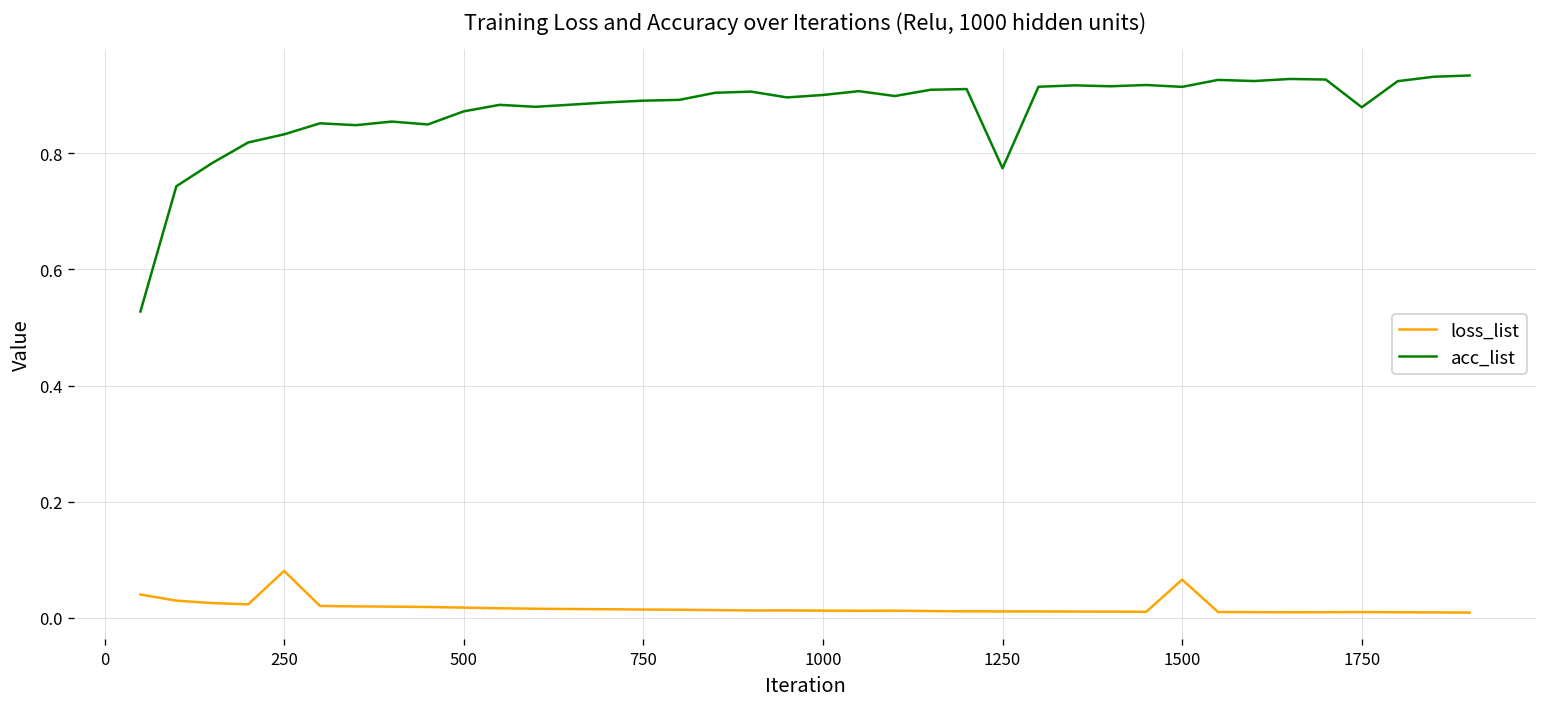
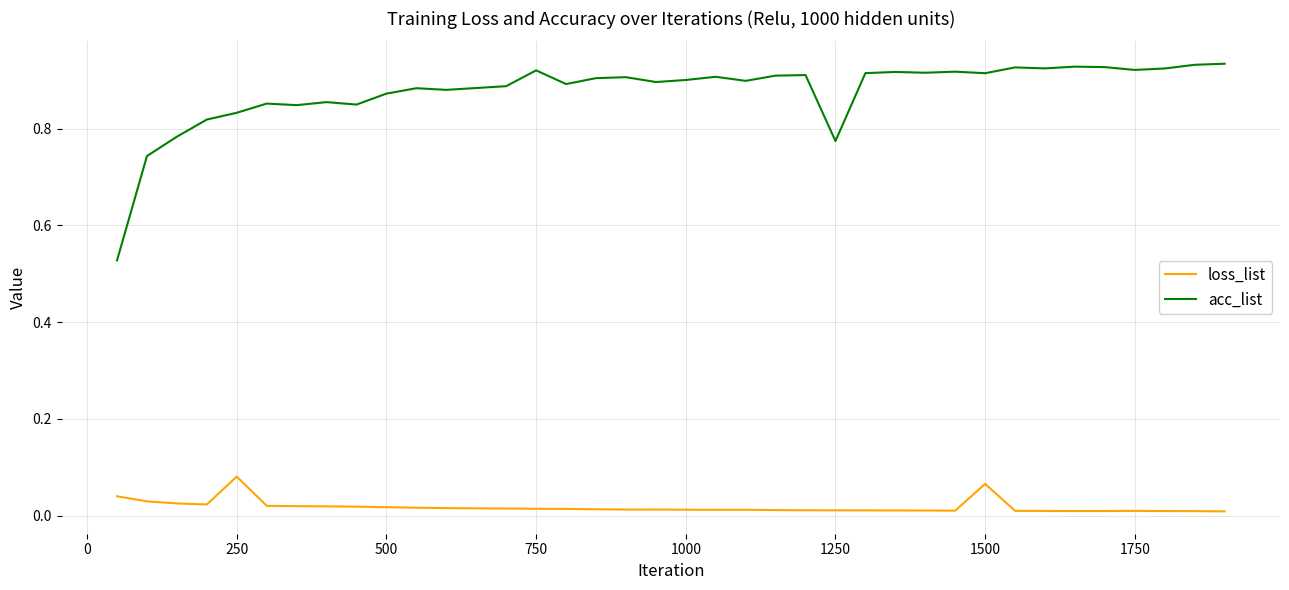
acc_list, 750: 0.89 -> 0.92
acc_list, 1750: 0.88 -> 0.92
